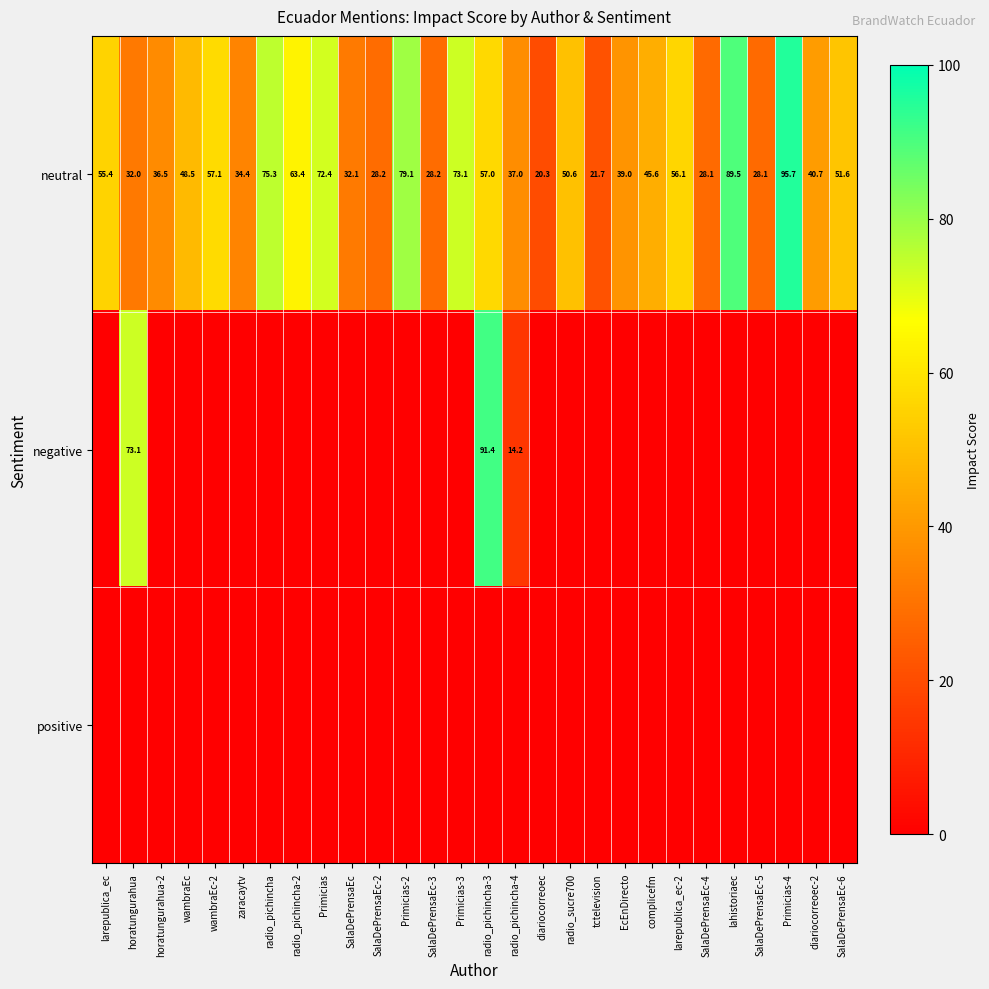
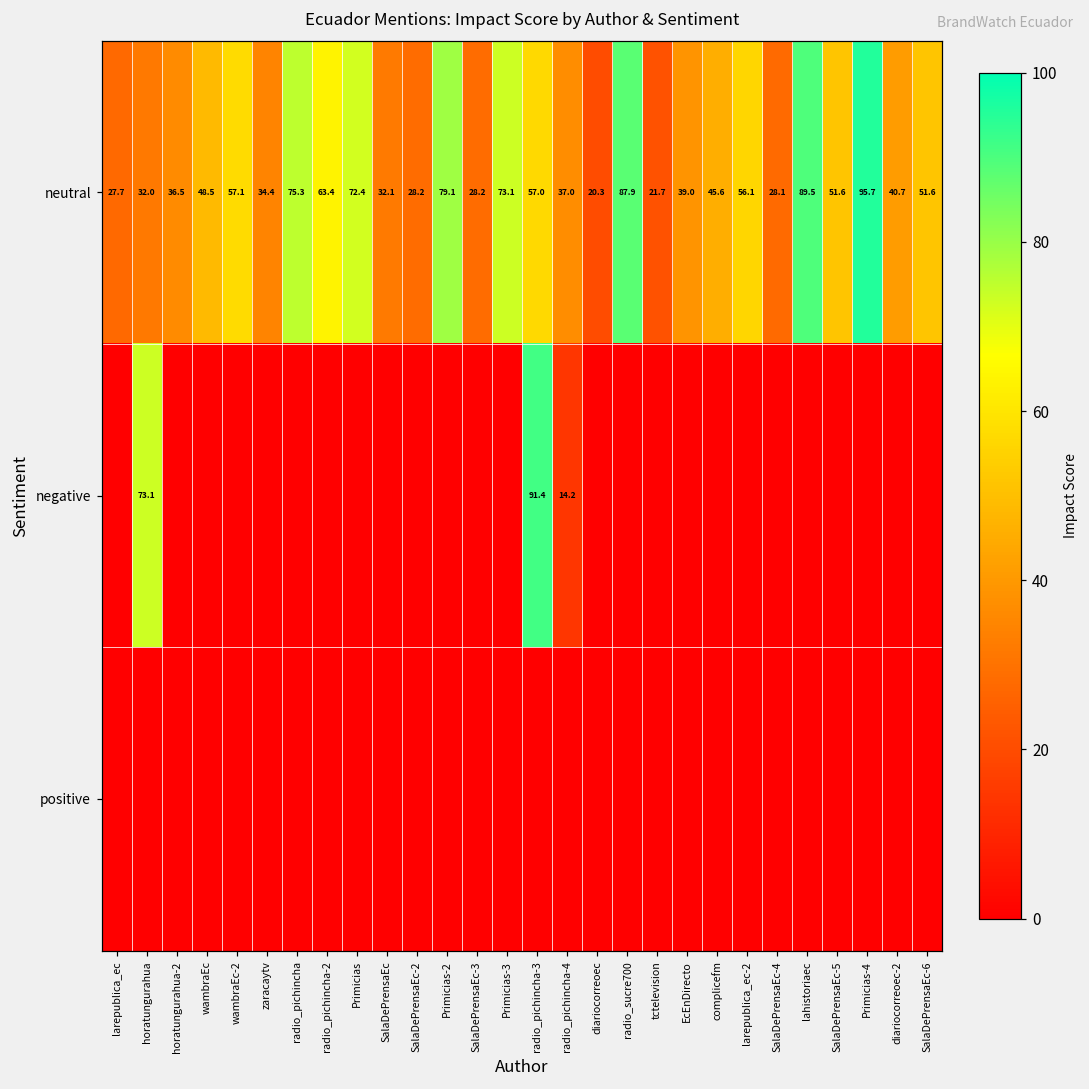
neutral, larepublica_ec: 55.4 -> 27.7
neutral, radio_sucre700: 50.6 -> 87.9
neutral, SalaDePrensaEc-5: 28.1 -> 51.6
